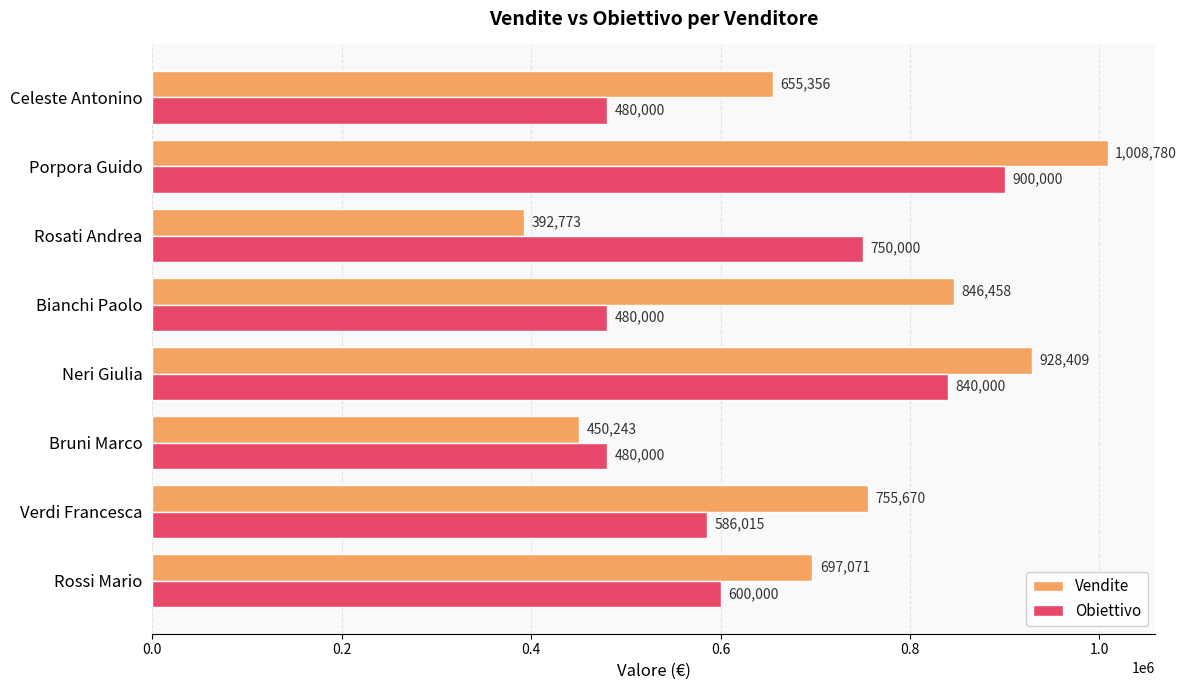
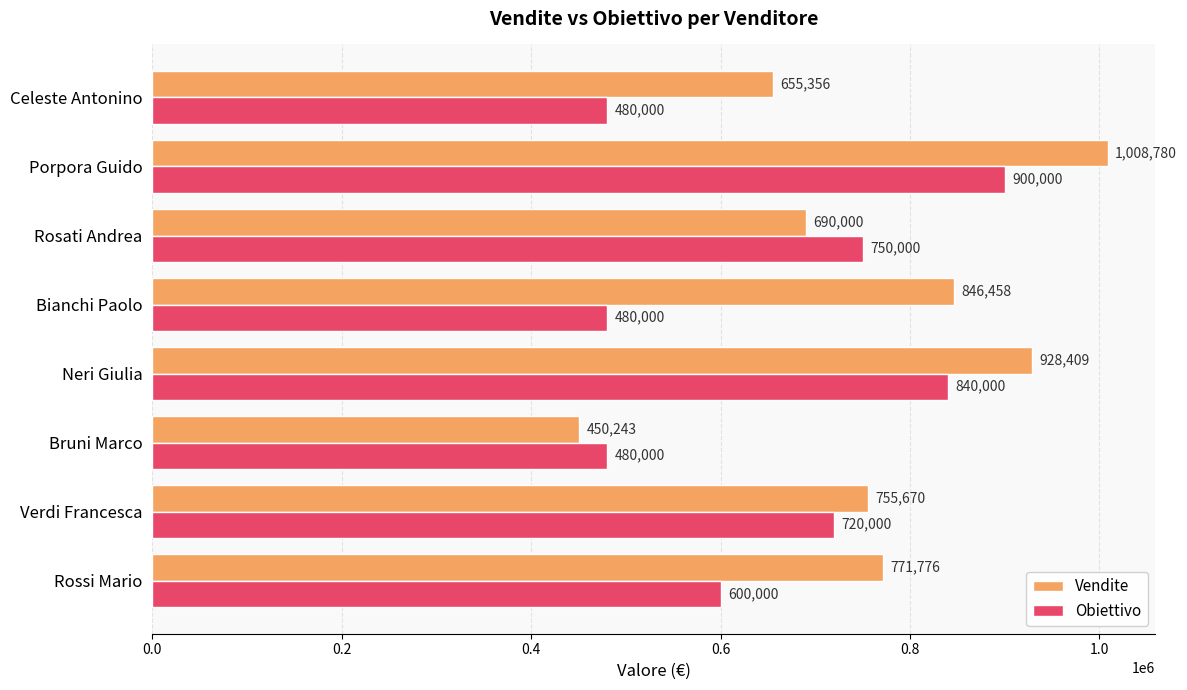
Vendite, Rosati Andrea: 392,773 -> 690,000
Obiettivo, Verdi Francesca: 586,015 -> 720,000
Vendite, Rossi Mario: 697,071 -> 771,776
